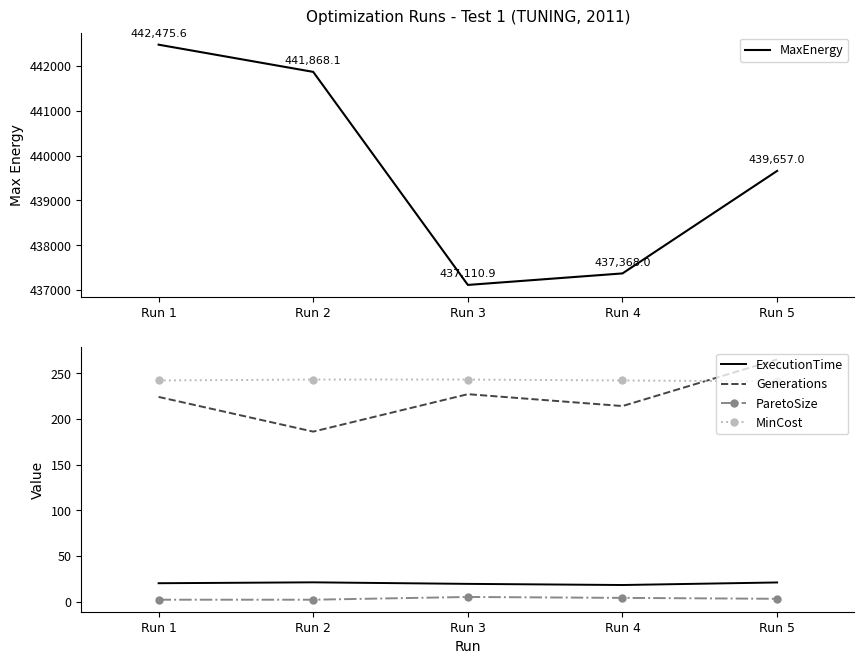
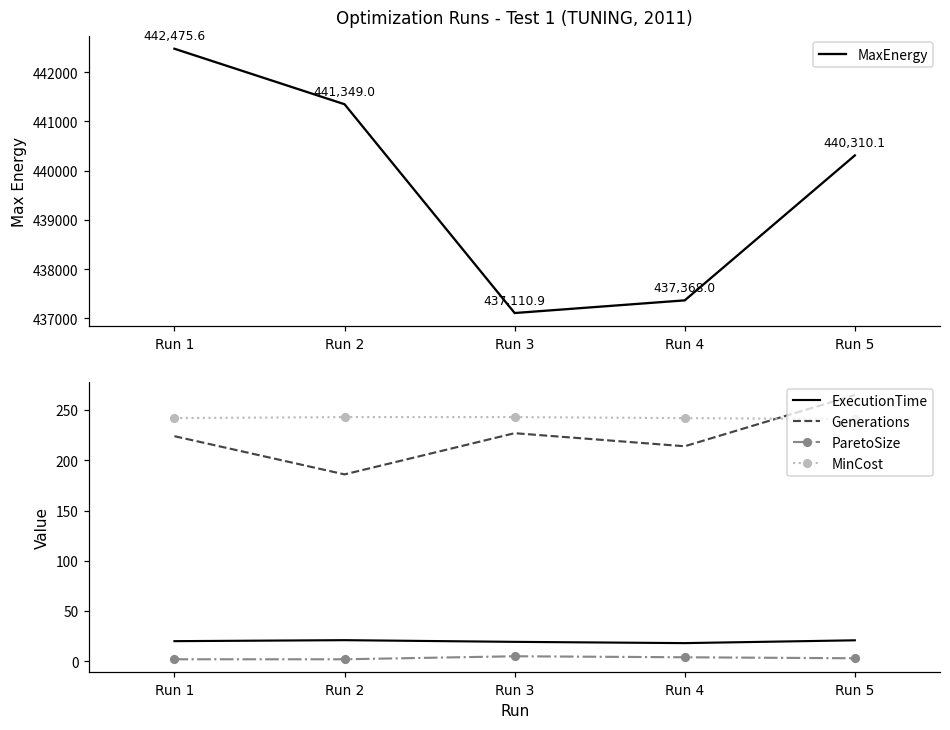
Optimization Runs - Test 1 (TUNING, 2011), Run 2: 441,868.1 -> 441,349.0
Optimization Runs - Test 1 (TUNING, 2011), Run 5: 439,657.0 -> 440,310.1
